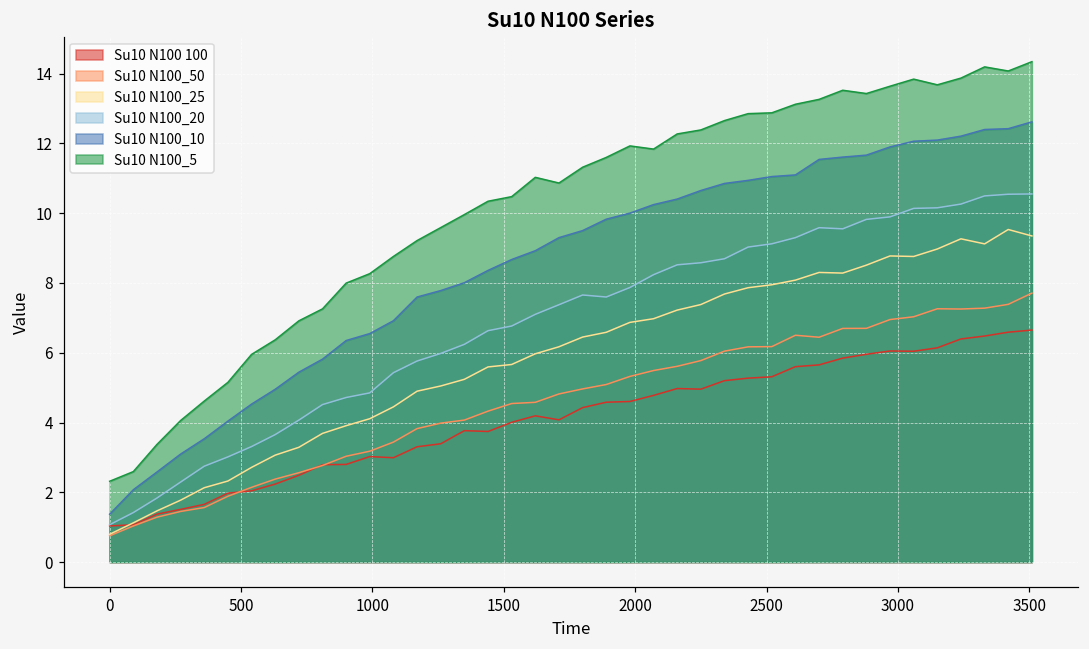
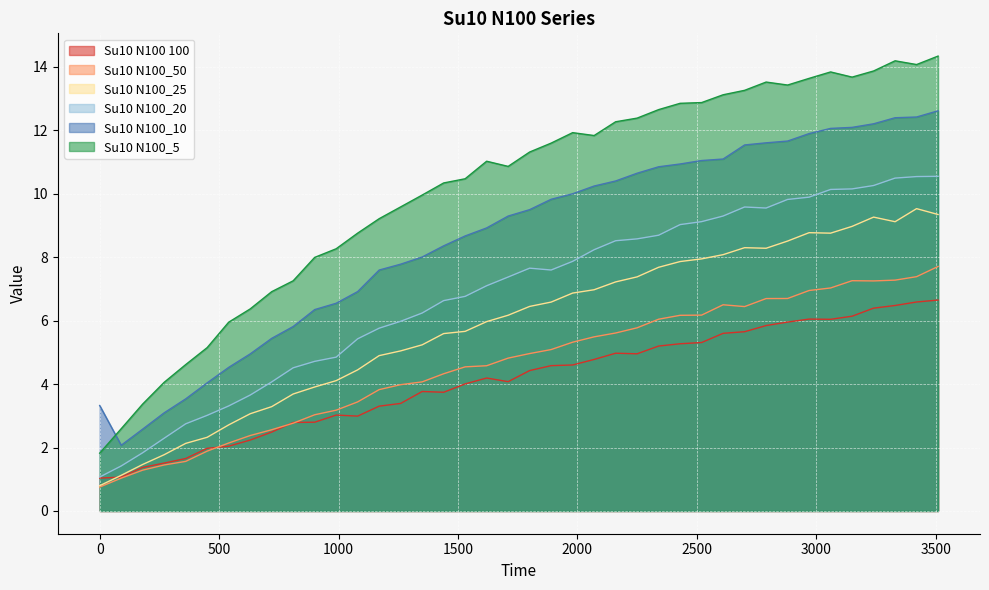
Su10 N100_10, 0: 1.4 -> 3.3
Su10 N100_5, 0: 2.3 -> 1.8
